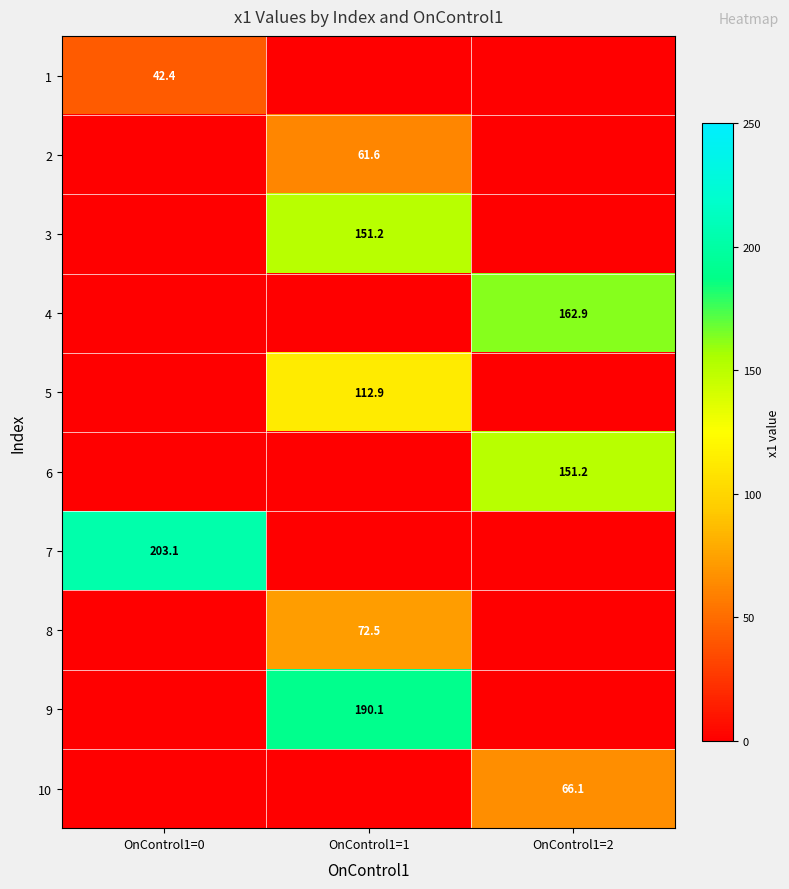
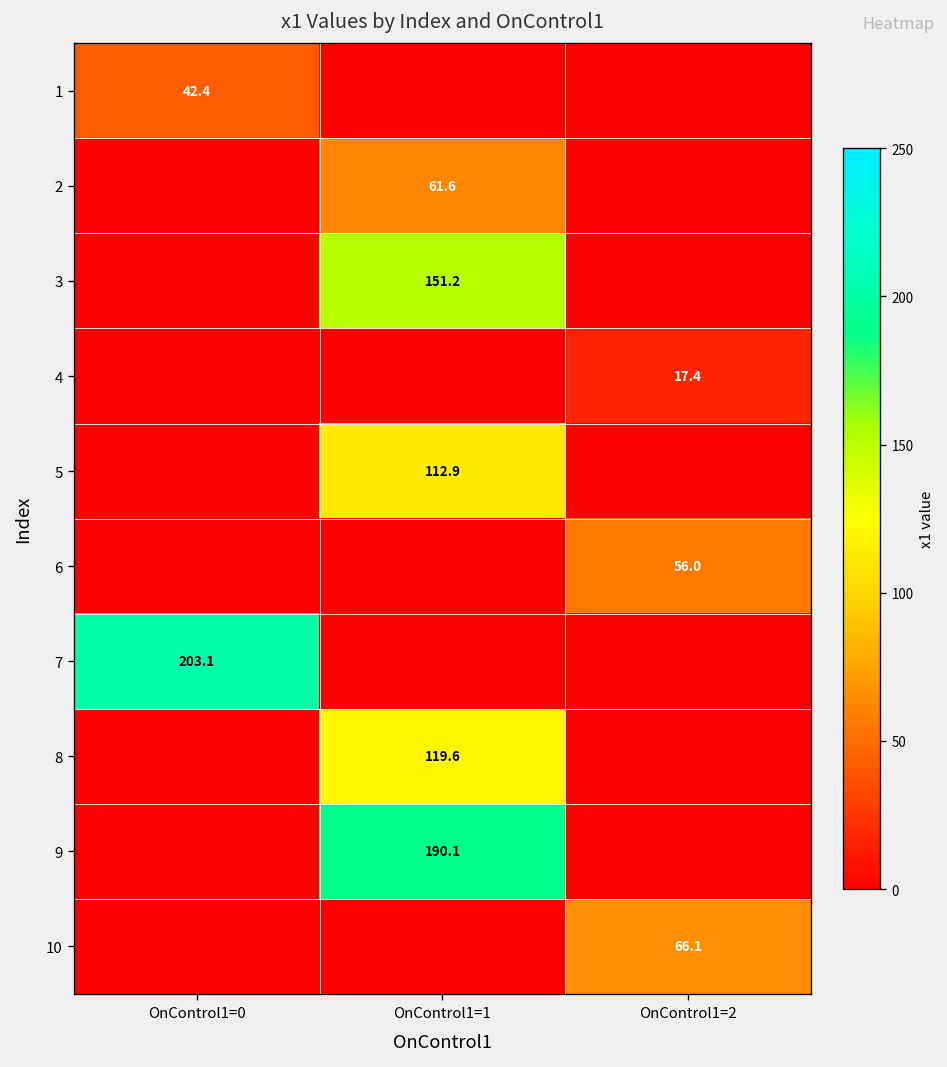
4, OnControl1=2: 162.9 -> 17.4
6, OnControl1=2: 151.2 -> 56.0
8, OnControl1=1: 72.5 -> 119.6
